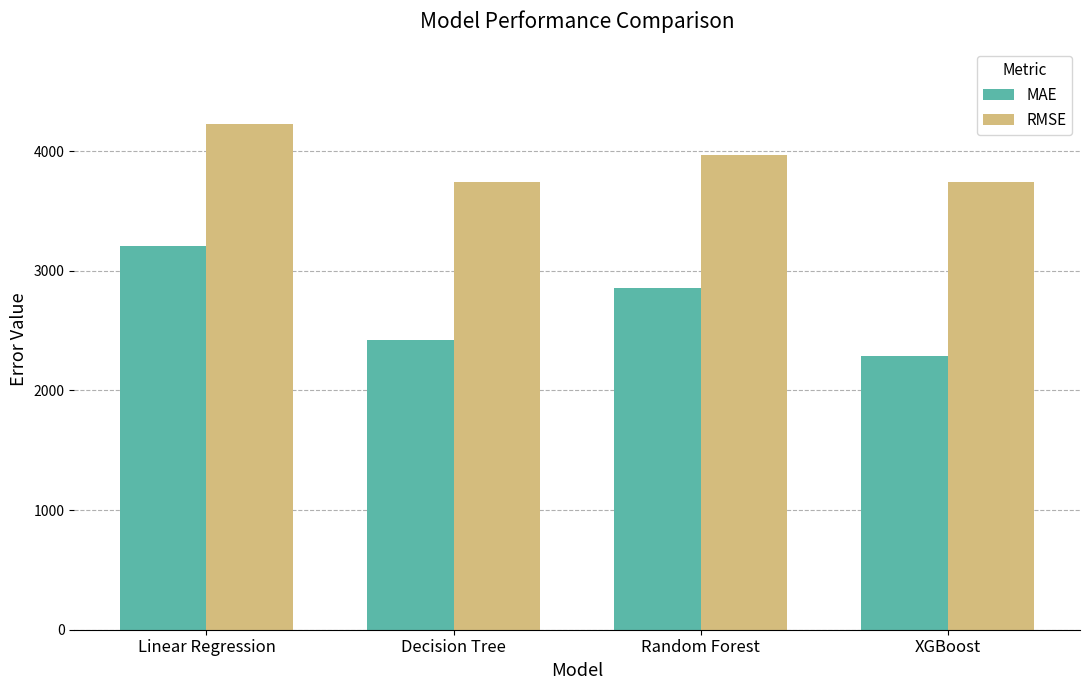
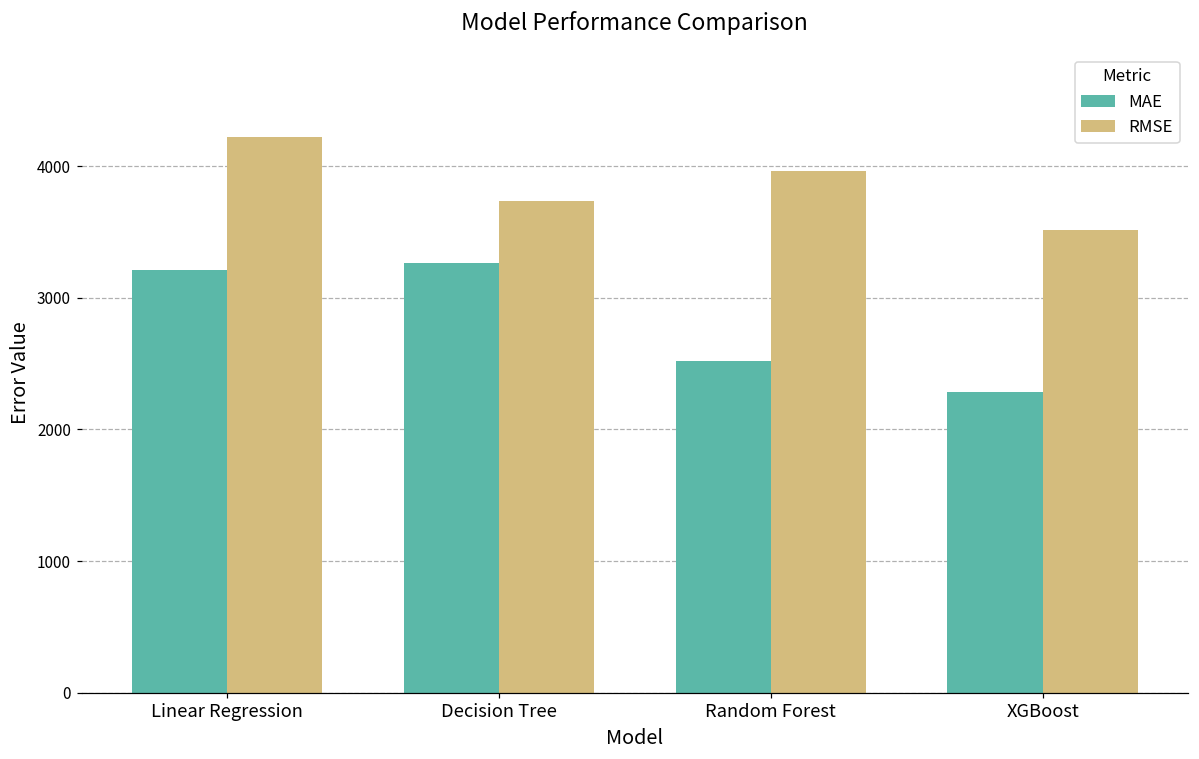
MAE, Decision Tree: 2420 -> 3260
MAE, Random Forest: 2860 -> 2520
RMSE, XGBoost: 3740 -> 3510
